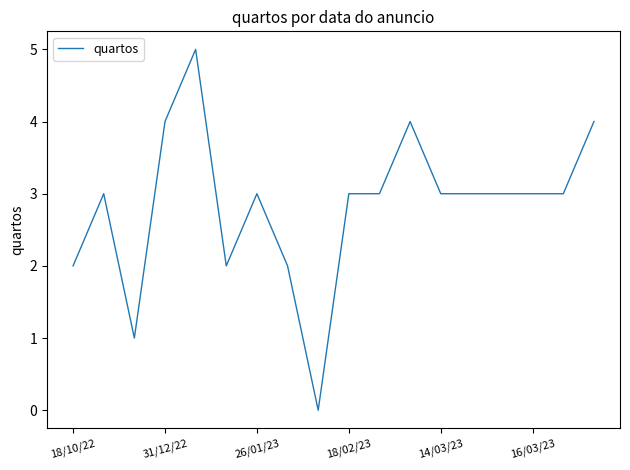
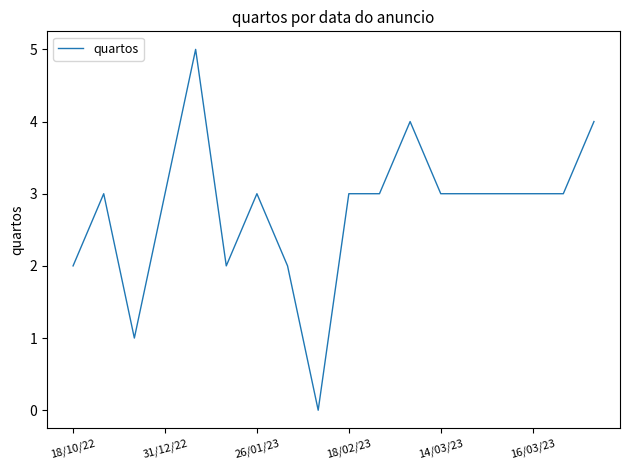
31/12/22: 4 -> 3
